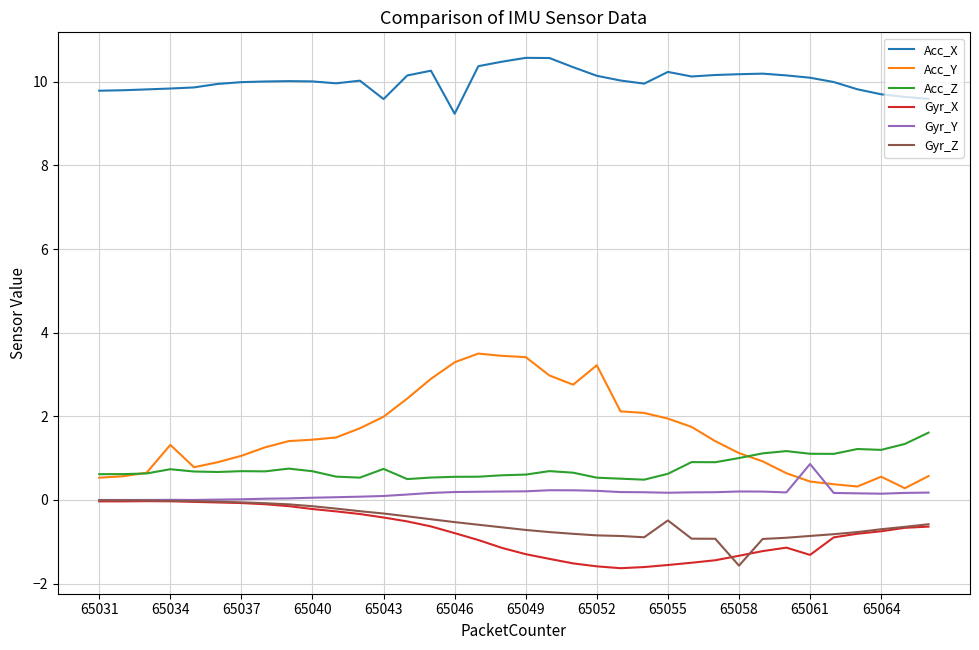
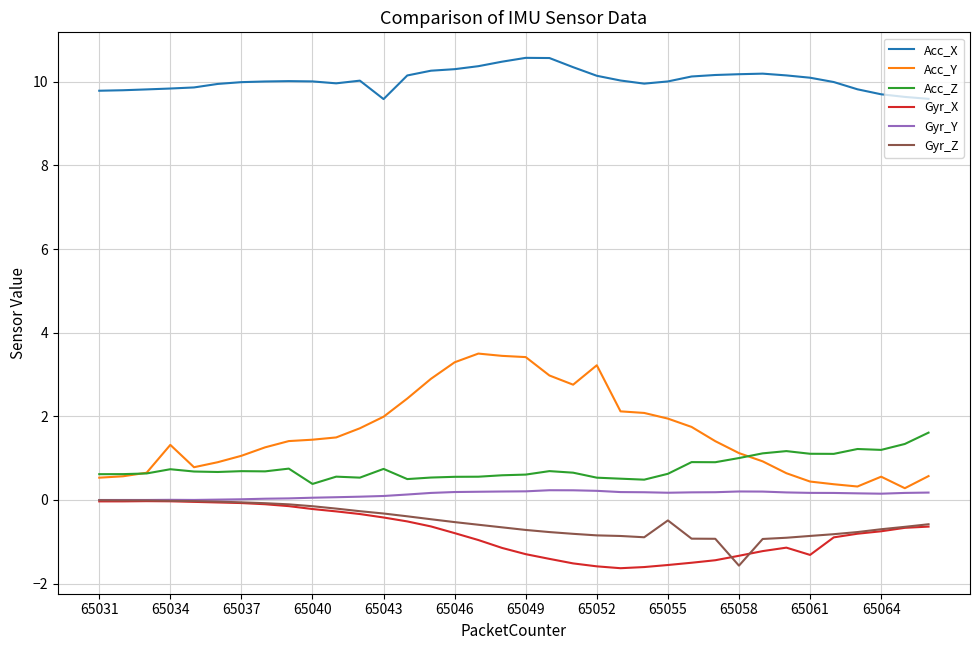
Acc_Z, 65040: 0.7 -> 0.4
Acc_X, 65046: 9.2 -> 10.3
Acc_X, 65055: 10.2 -> 10.0
Gyr_Y, 65061: 0.9 -> 0.2
